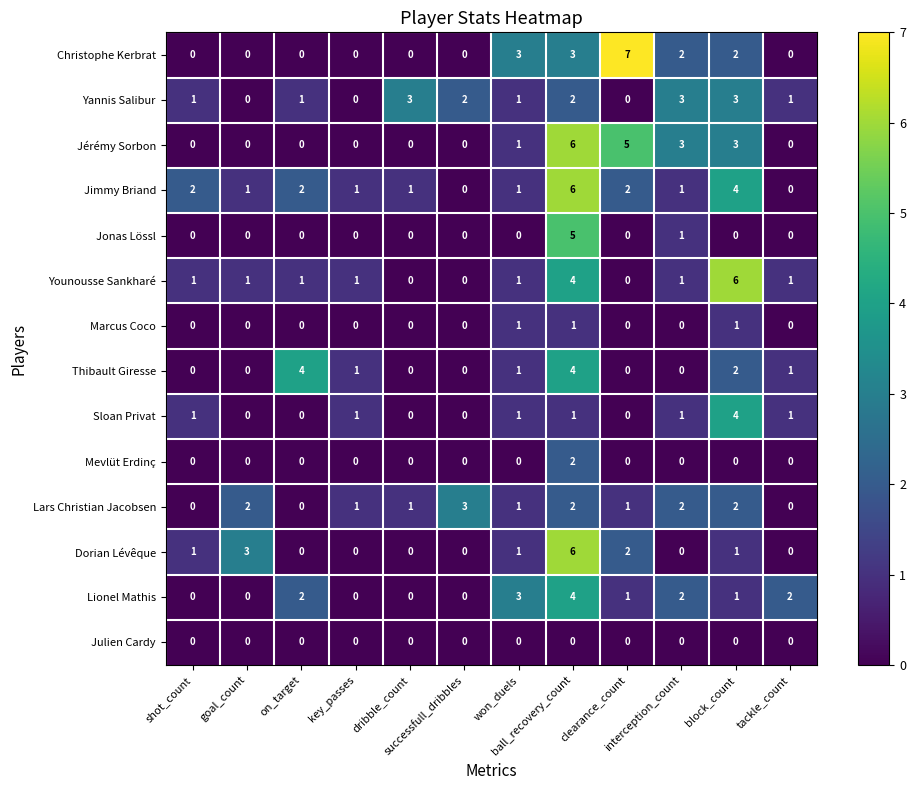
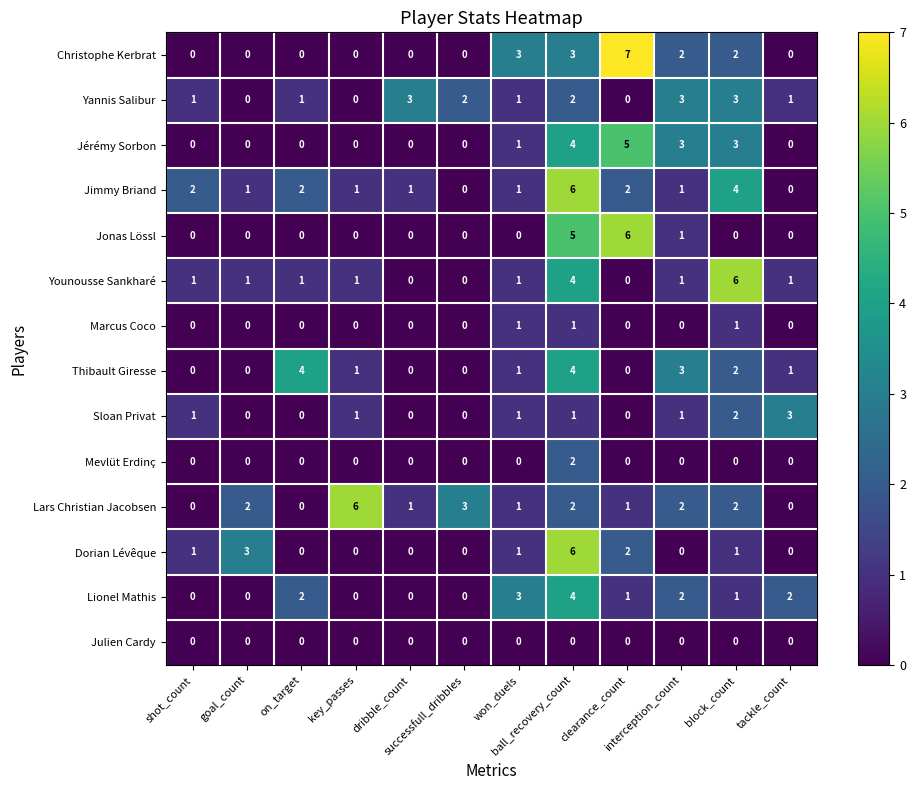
Jérémy Sorbon, ball_recovery_count: 6 -> 4
Jonas Lössl, clearance_count: 0 -> 6
Thibault Giresse, interception_count: 0 -> 3
Sloan Privat, block_count: 4 -> 2
Sloan Privat, tackle_count: 1 -> 3
Lars Christian Jacobsen, key_passes: 1 -> 6
